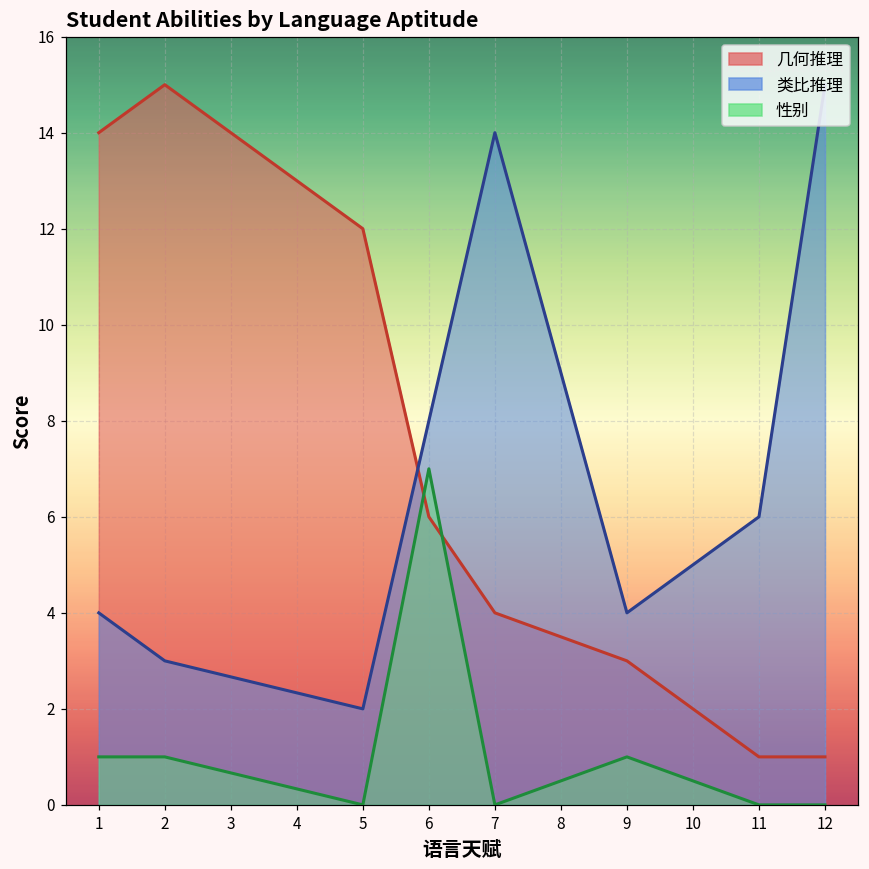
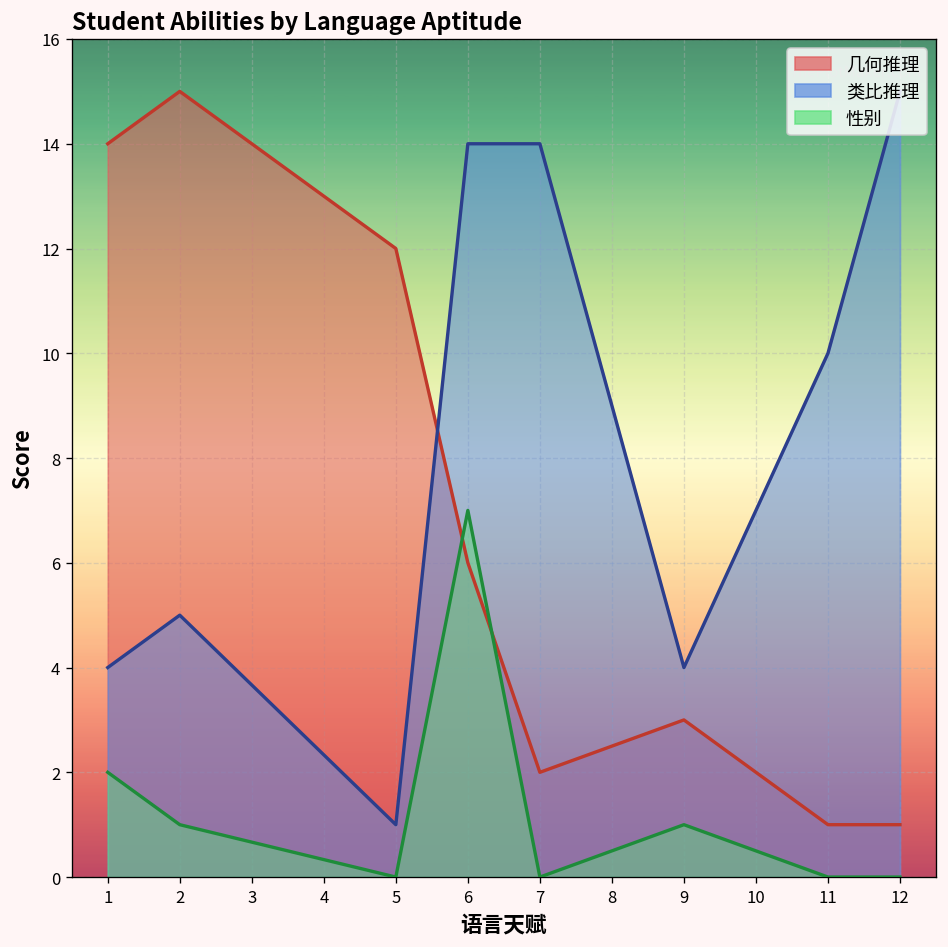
性别, 1: 1 -> 2
类比推理, 2: 3 -> 5
类比推理, 5: 2 -> 1
类比推理, 6: 8 -> 14
几何推理, 7: 4 -> 2
类比推理, 11: 6 -> 10
